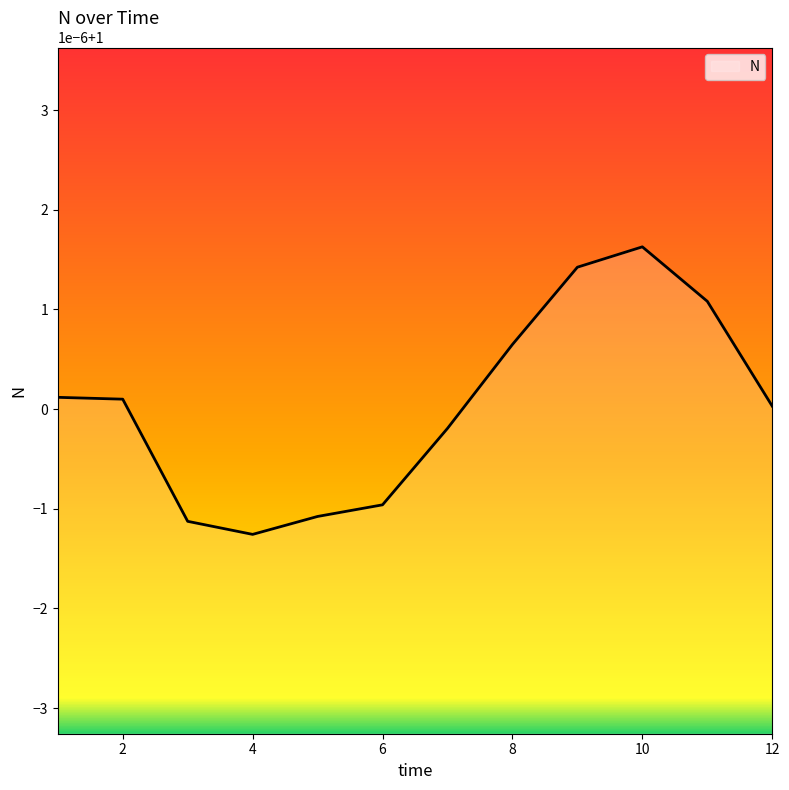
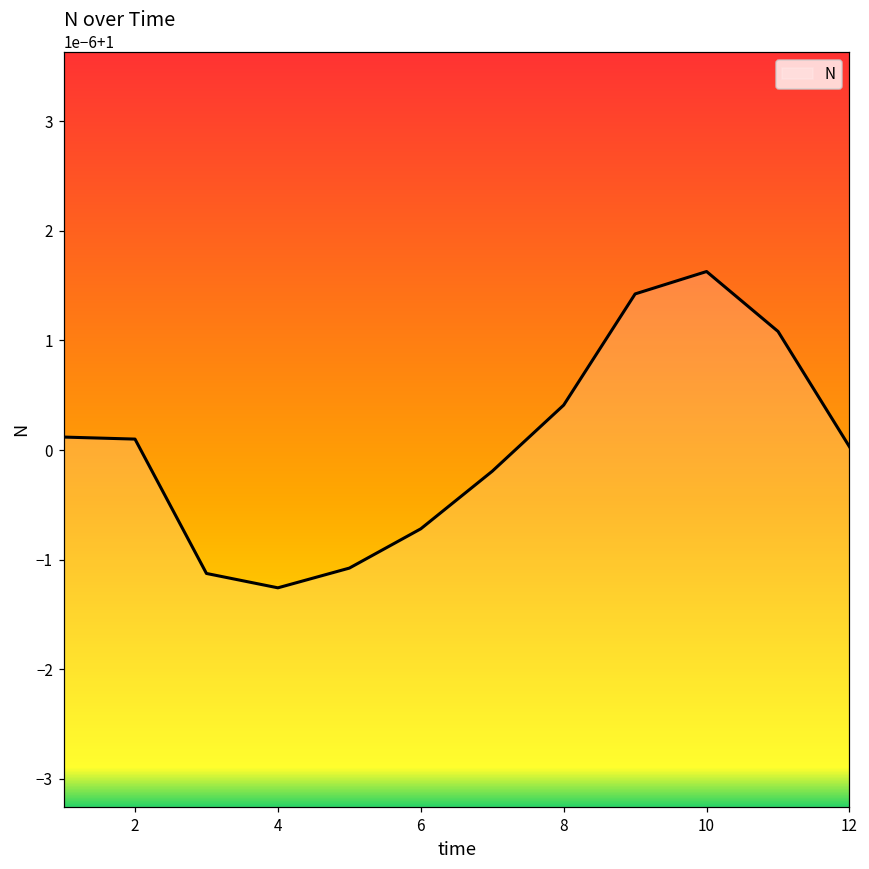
6: 0.9999990 -> 0.9999993
8: 1.0000006 -> 1.0000004
